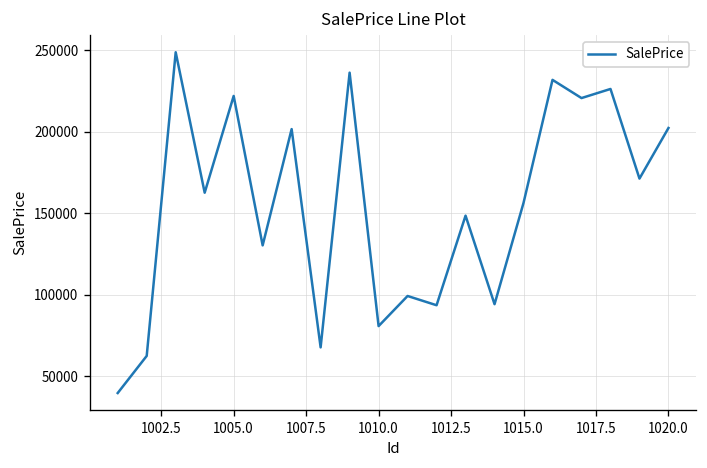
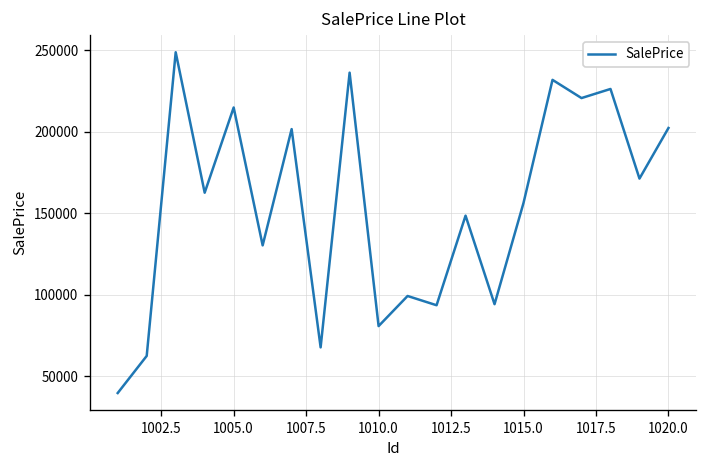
1005.0: 222000 -> 215000
